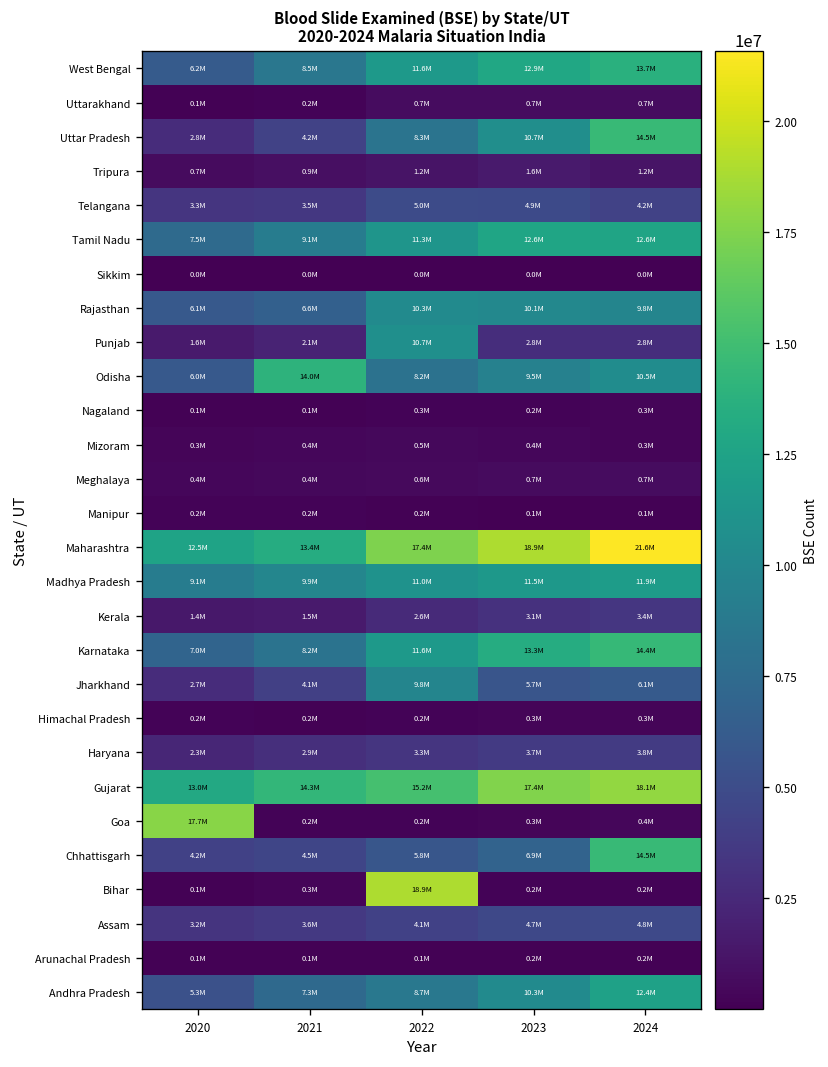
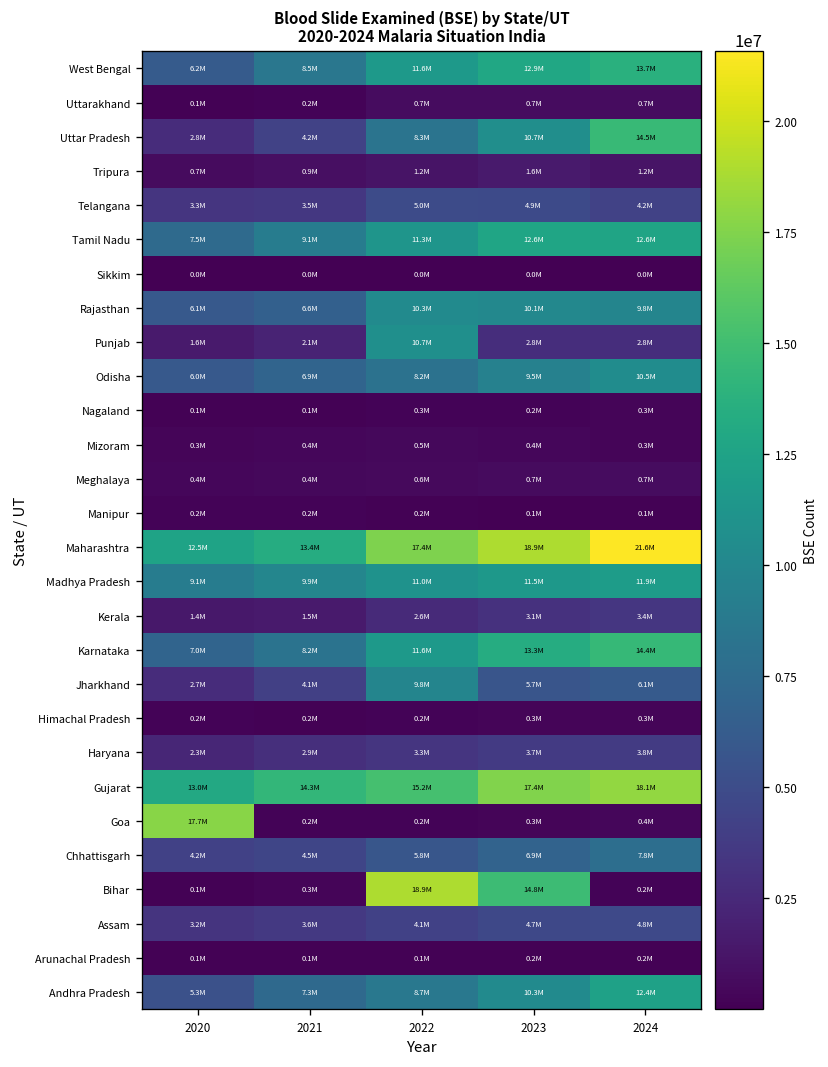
Odisha, 2021: 14.0M -> 6.9M
Chhattisgarh, 2024: 14.5M -> 7.8M
Bihar, 2023: 0.2M -> 14.8M
